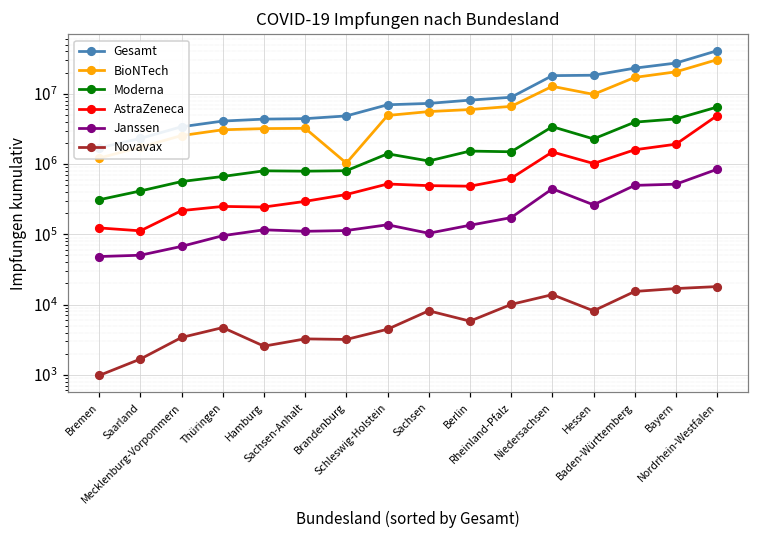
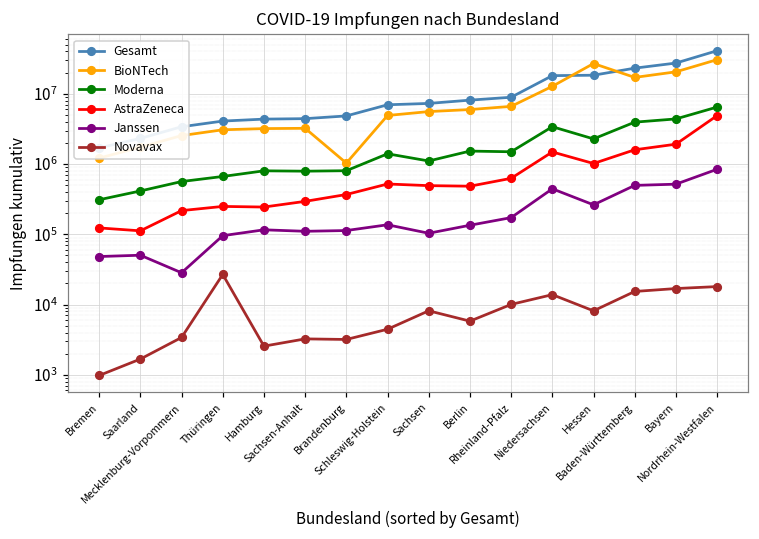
Janssen, Mecklenburg-Vorpommern: 70000 -> 30000
Novavax, Thüringen: 5000 -> 27000
BioNTech, Hessen: 10000000 -> 27000000
